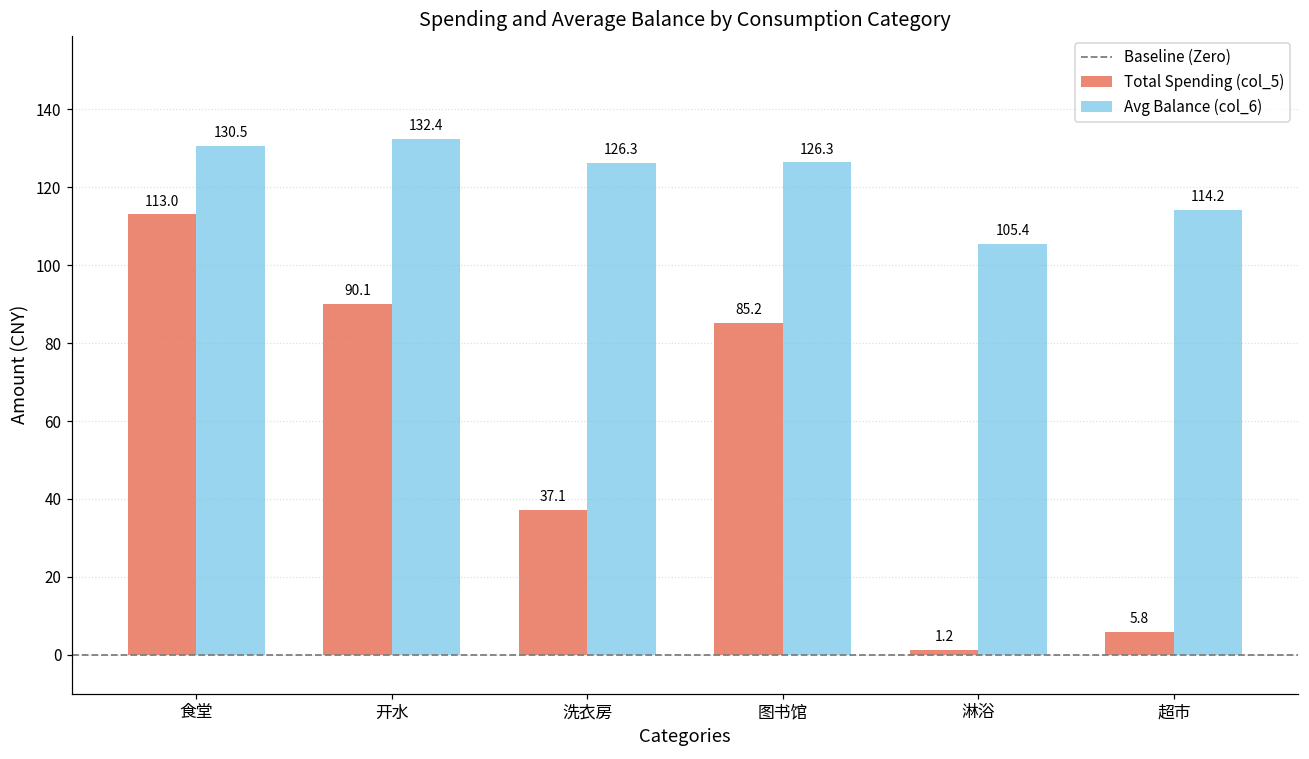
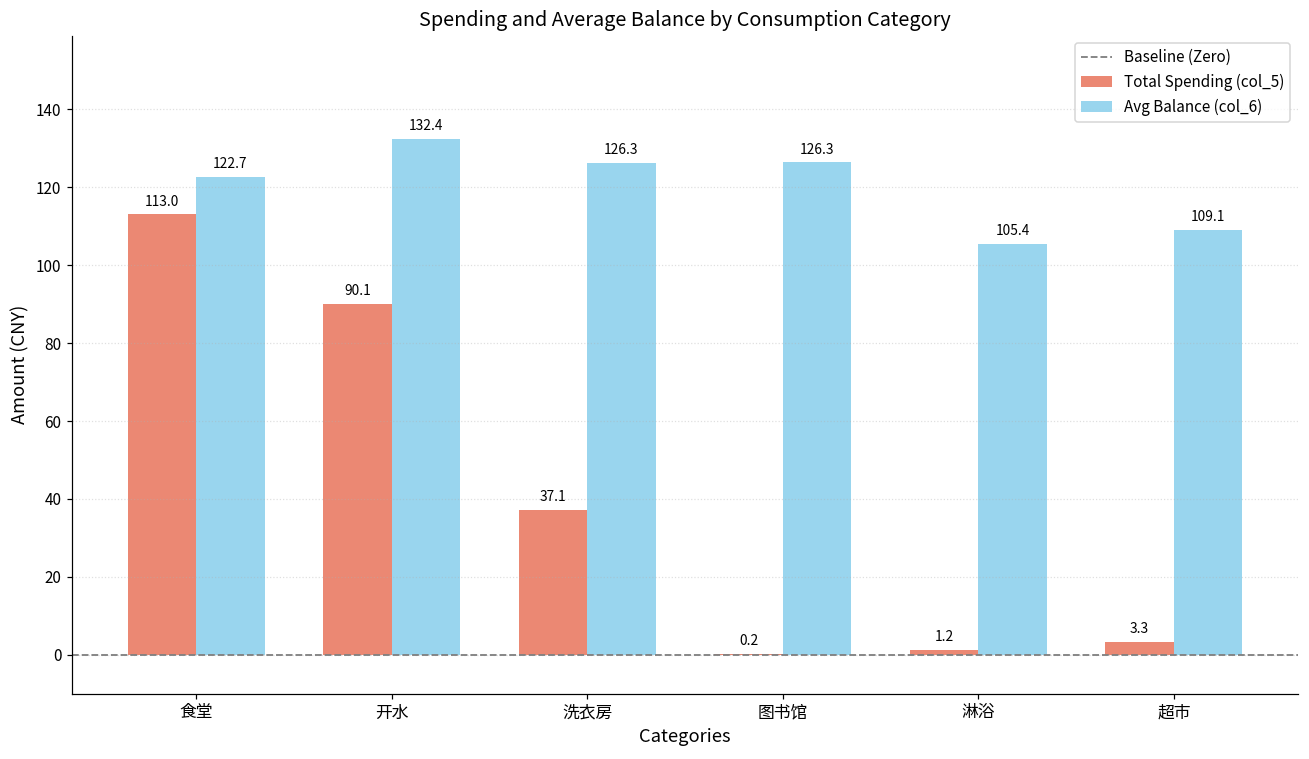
Avg Balance (col_6), 食堂: 130.5 -> 122.7
Total Spending (col_5), 图书馆: 85.2 -> 0.2
Total Spending (col_5), 超市: 5.8 -> 3.3
Avg Balance (col_6), 超市: 114.2 -> 109.1
